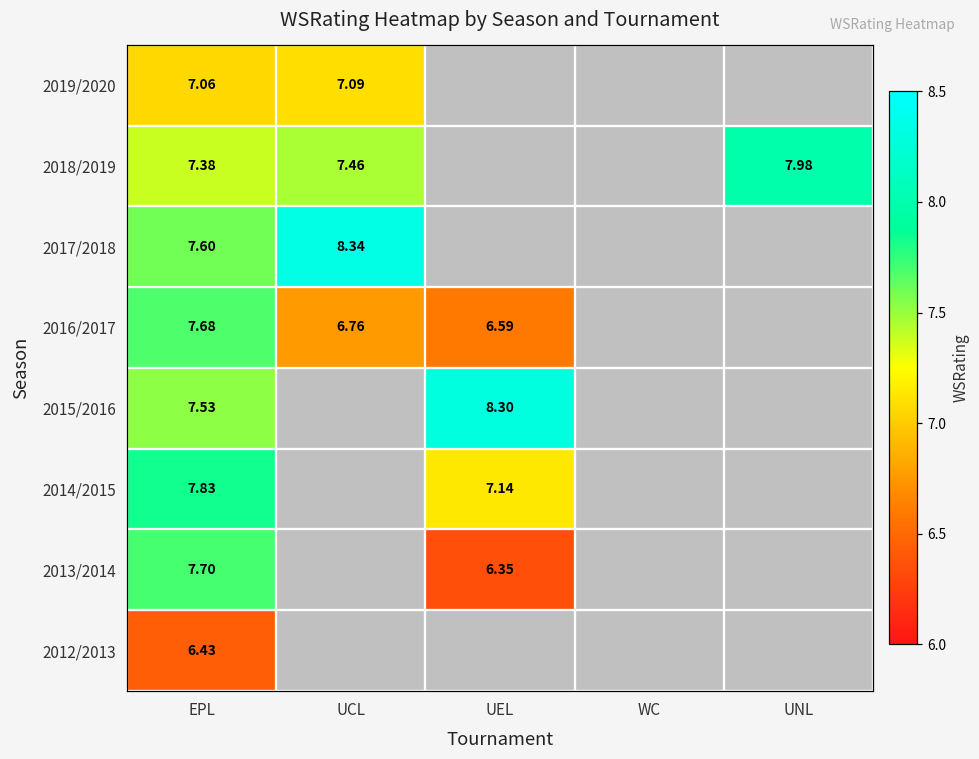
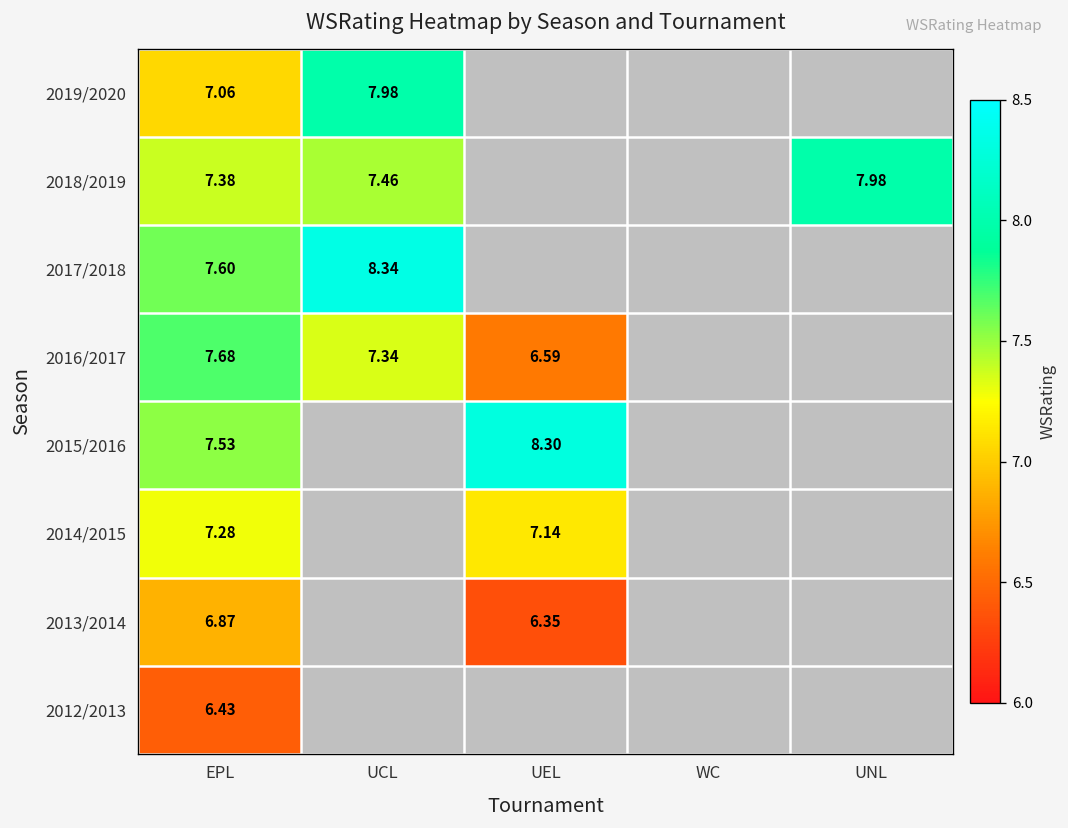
2019/2020, UCL: 7.09 -> 7.98
2016/2017, UCL: 6.76 -> 7.34
2014/2015, EPL: 7.83 -> 7.28
2013/2014, EPL: 7.70 -> 6.87
